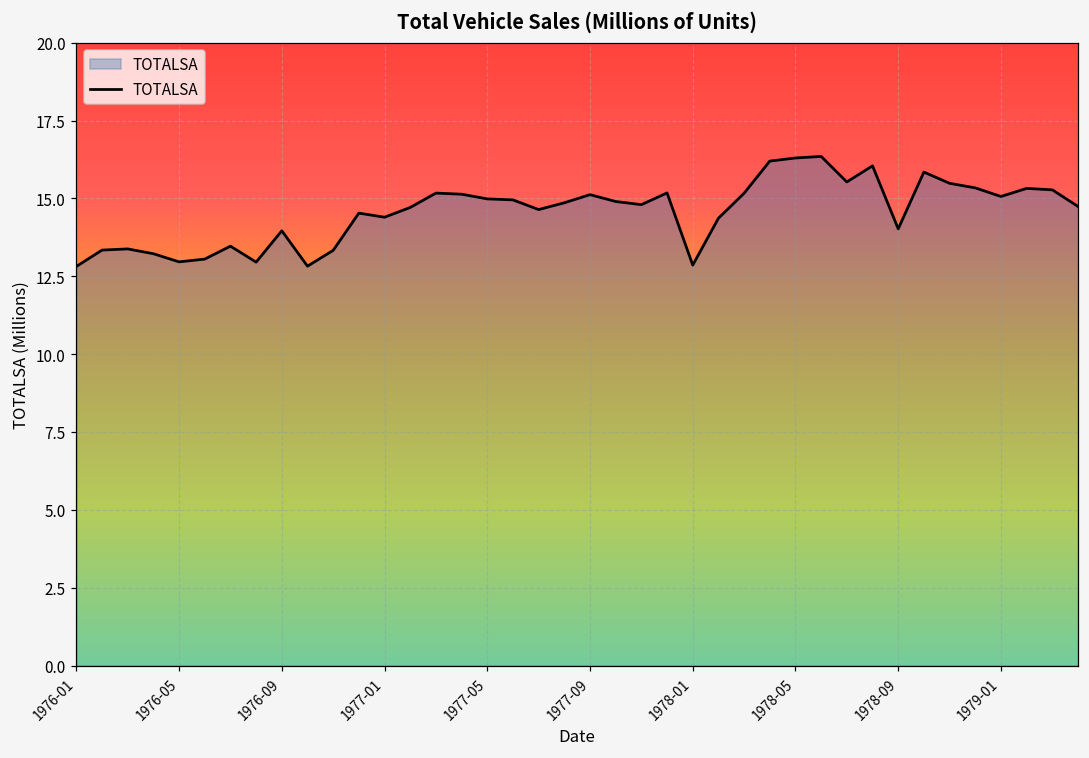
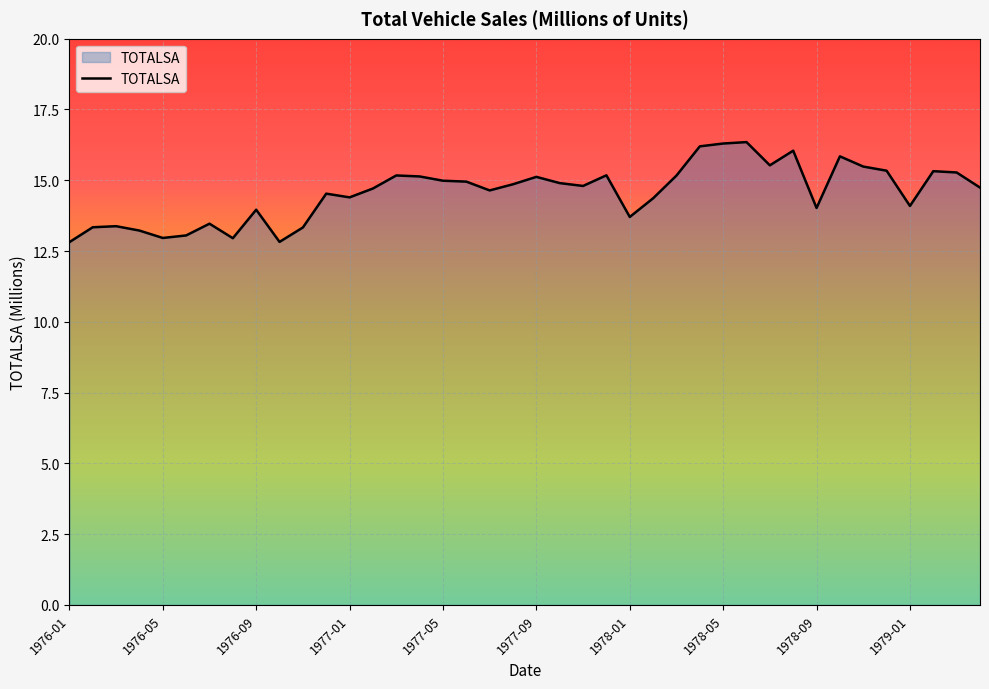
1978-01: 12.9 -> 13.7
1979-01: 15.1 -> 14.1
